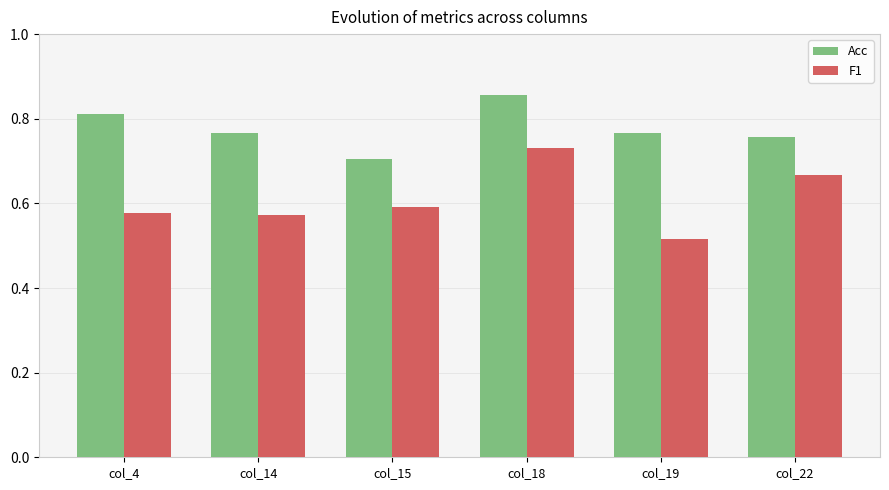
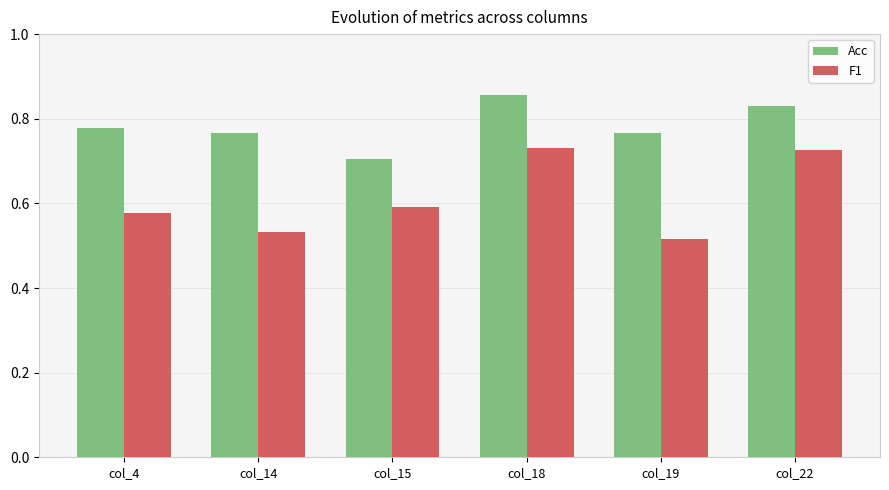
Acc, col_4: 0.81 -> 0.78
F1, col_14: 0.57 -> 0.53
Acc, col_22: 0.76 -> 0.83
F1, col_22: 0.67 -> 0.73
